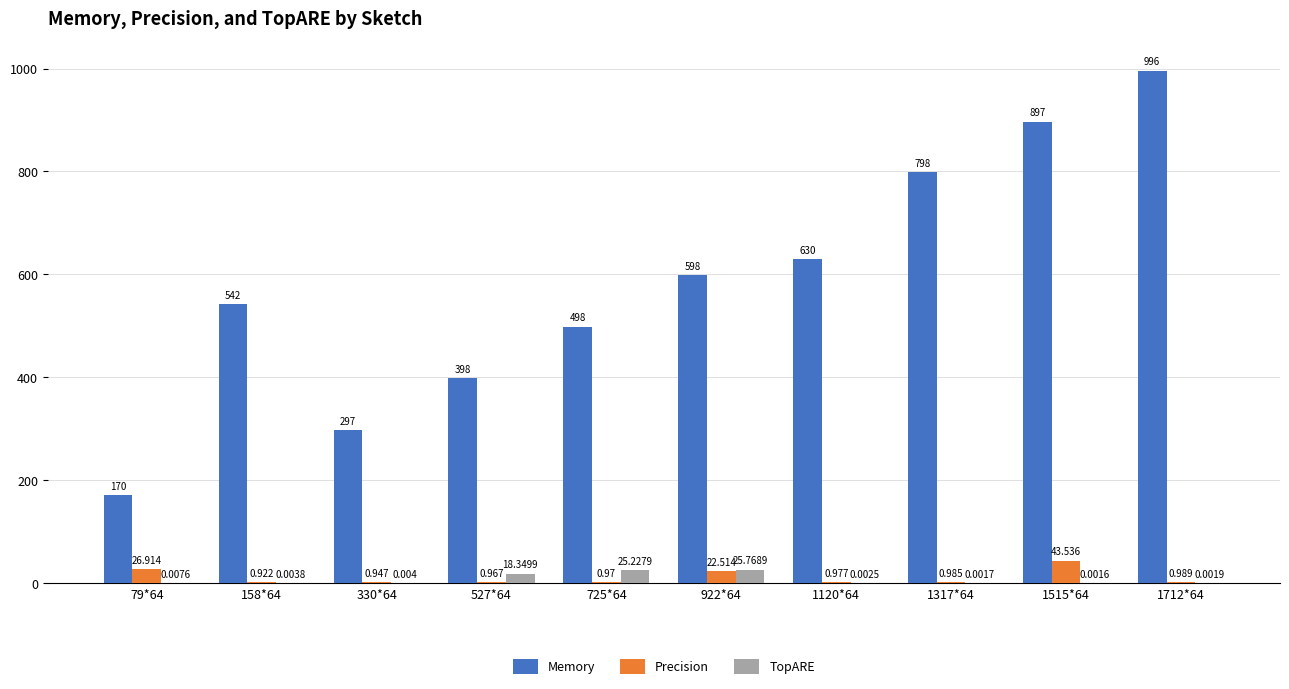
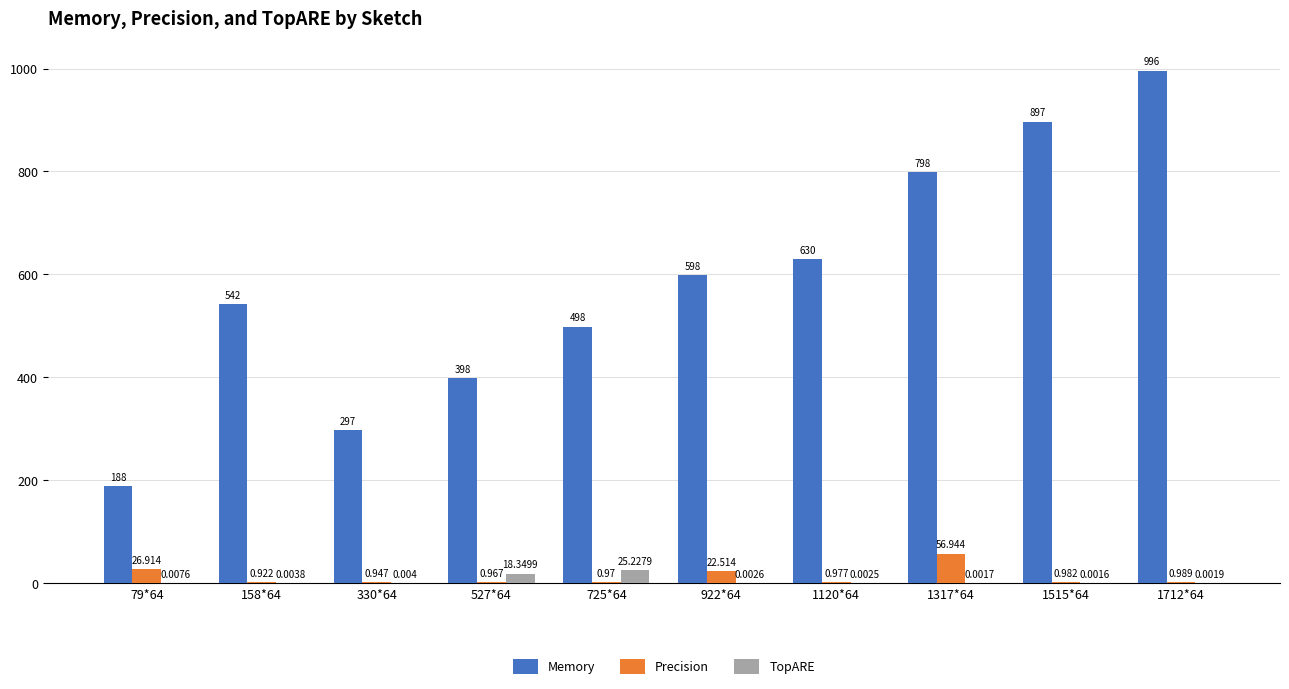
Memory, 79*64: 170 -> 188
TopARE, 922*64: 25.7689 -> 0.0026
Precision, 1317*64: 0.985 -> 56.944
Precision, 1515*64: 43.536 -> 0.982
